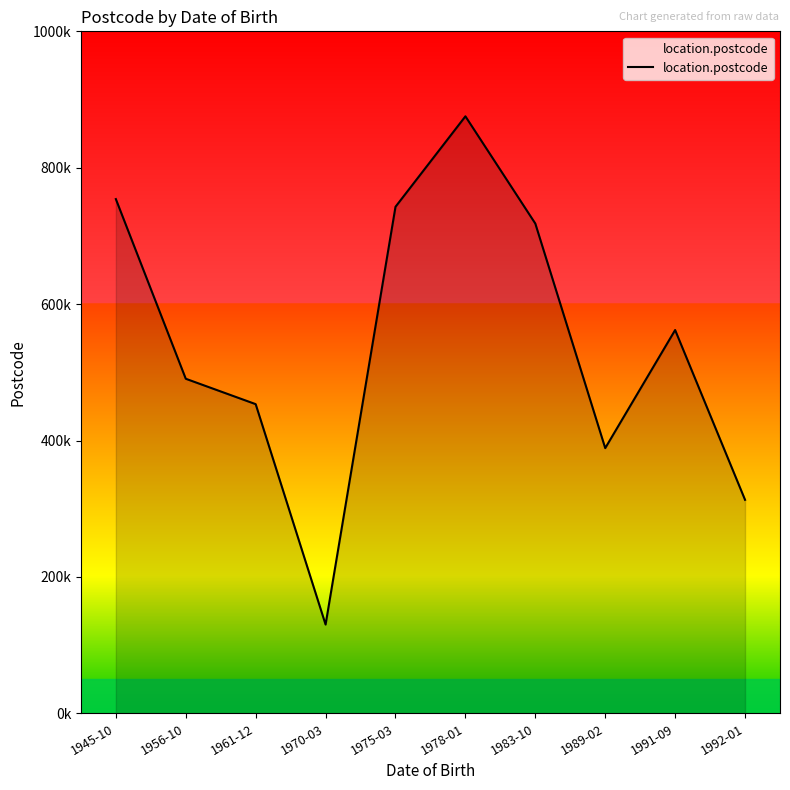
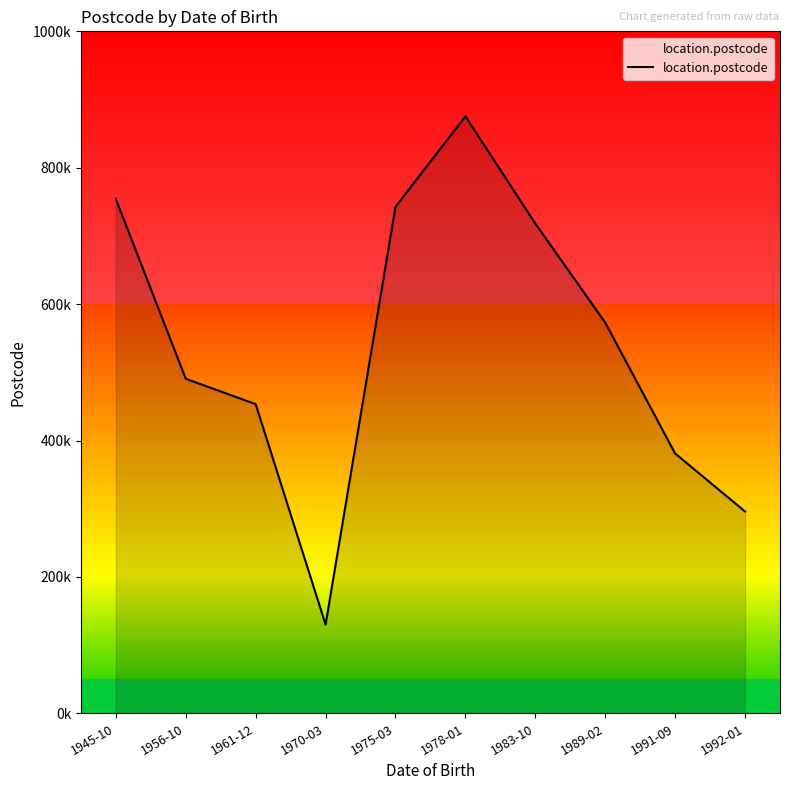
1989-02: 390000 -> 570000
1991-09: 560000 -> 380000
1992-01: 310000 -> 300000
